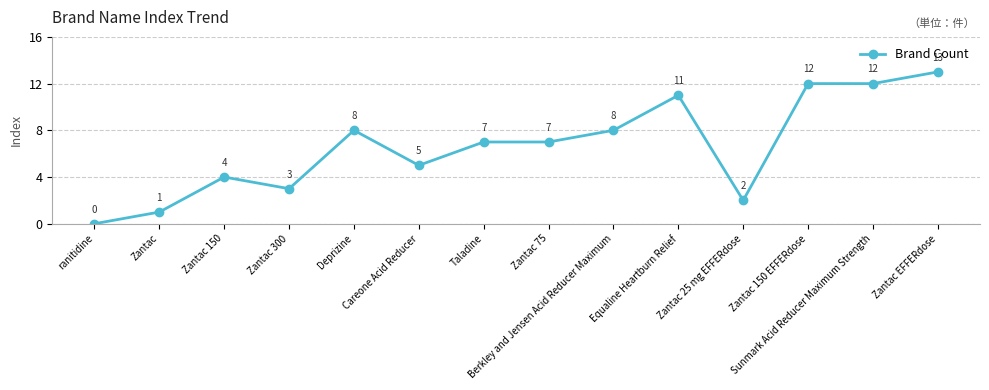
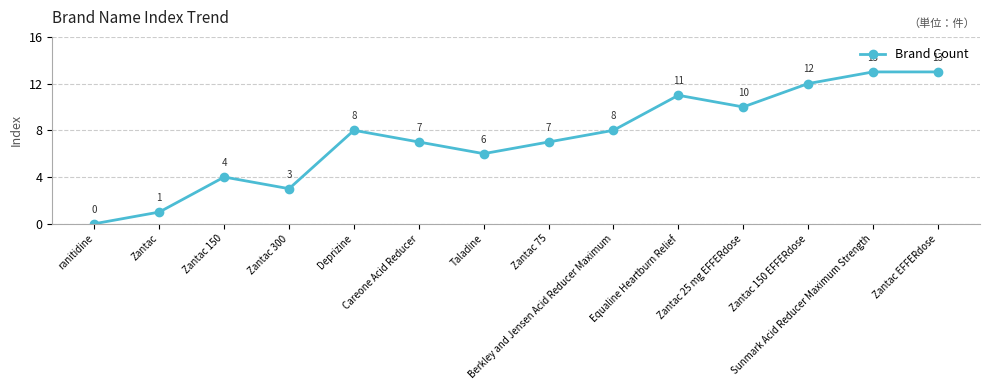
Careone Acid Reducer: 5 -> 7
Taladine: 7 -> 6
Zantac 25 mg EFFERdose: 2 -> 10
Sunmark Acid Reducer Maximum Strength: 12 -> 13
